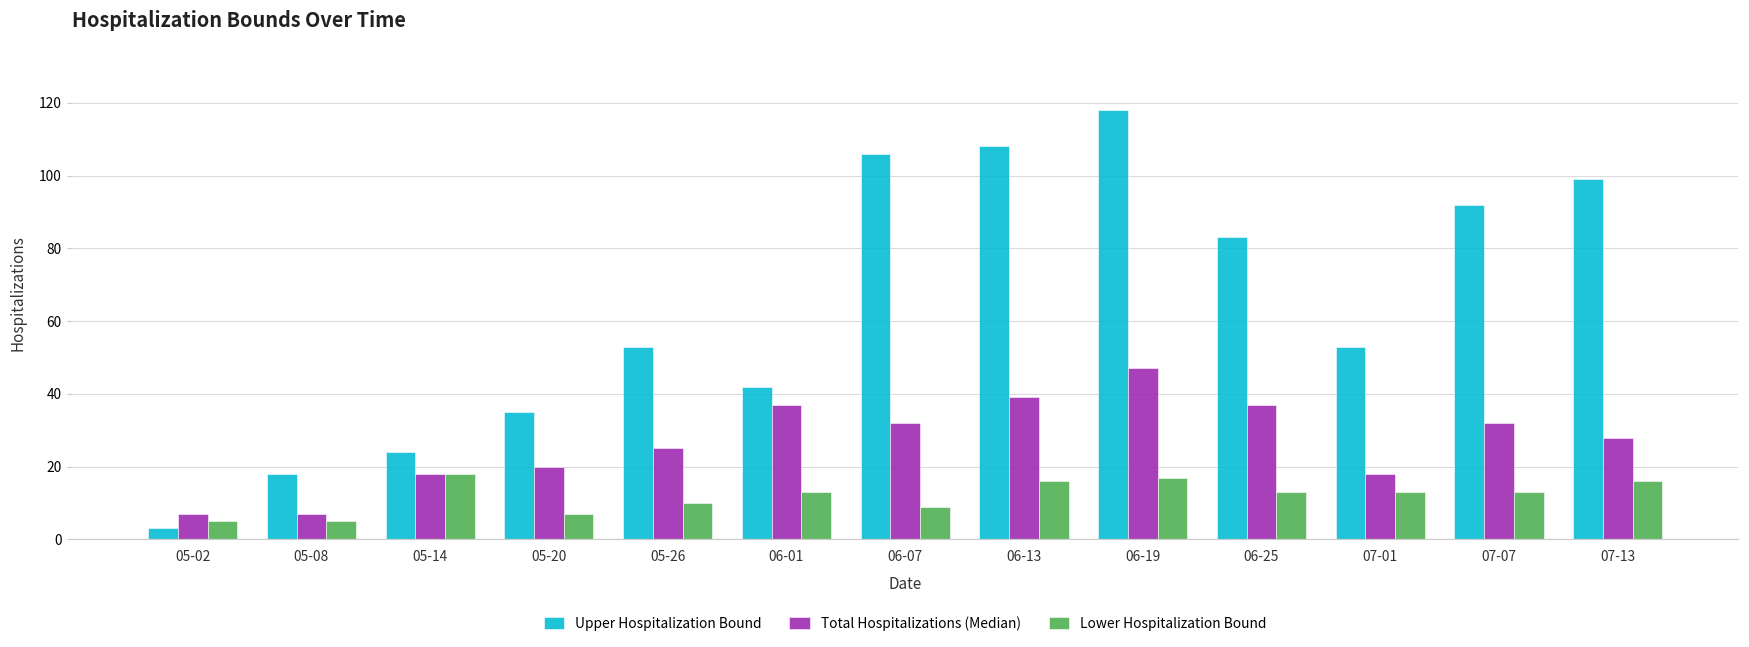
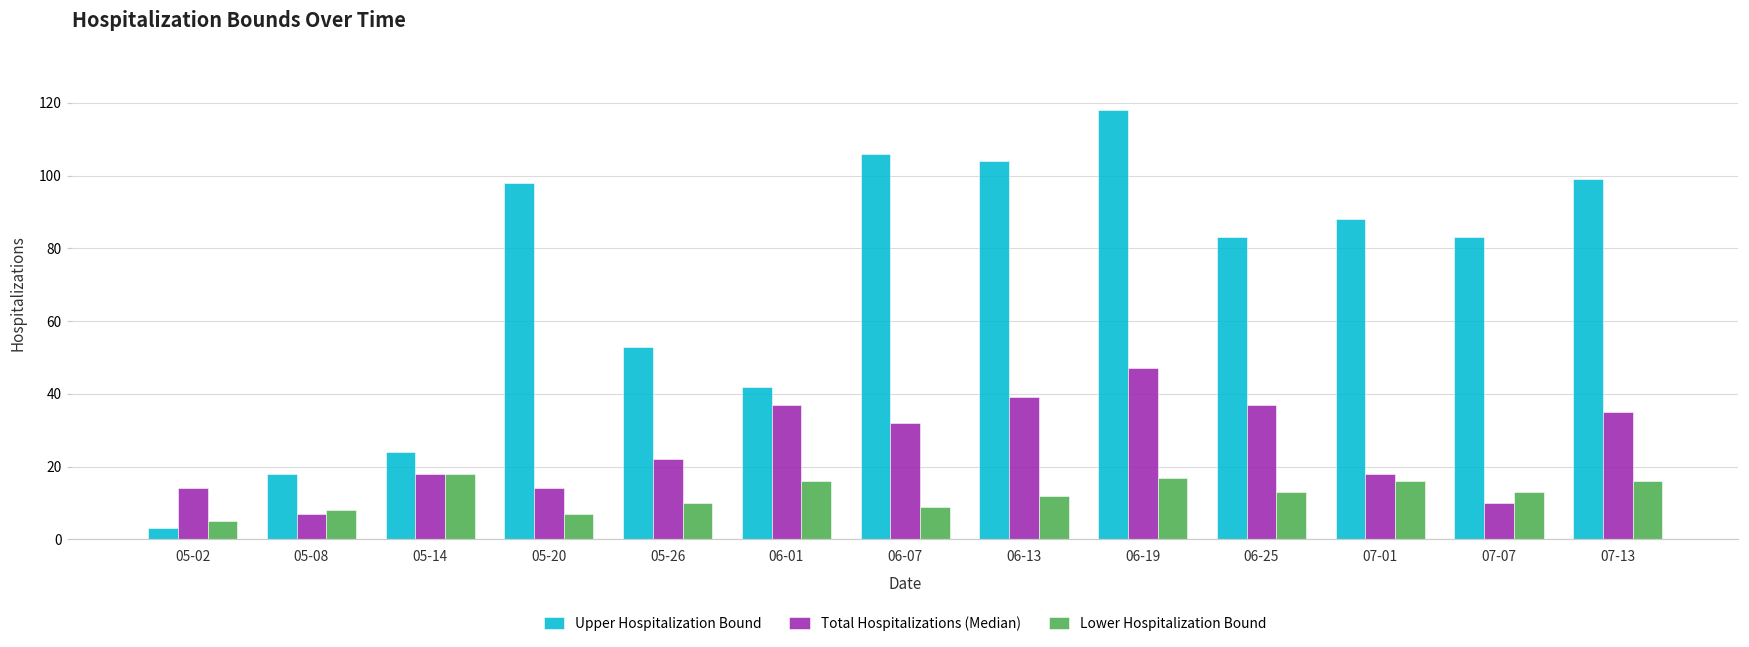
Total Hospitalizations (Median), 05-02: 7 -> 14
Lower Hospitalization Bound, 05-08: 5 -> 8
Upper Hospitalization Bound, 05-20: 35 -> 98
Total Hospitalizations (Median), 05-20: 20 -> 14
Total Hospitalizations (Median), 05-26: 25 -> 22
Lower Hospitalization Bound, 06-01: 13 -> 16
Upper Hospitalization Bound, 06-13: 108 -> 104
Lower Hospitalization Bound, 06-13: 16 -> 12
Upper Hospitalization Bound, 07-01: 53 -> 88
Lower Hospitalization Bound, 07-01: 13 -> 16
Upper Hospitalization Bound, 07-07: 92 -> 83
Total Hospitalizations (Median), 07-07: 32 -> 10
Total Hospitalizations (Median), 07-13: 28 -> 35
